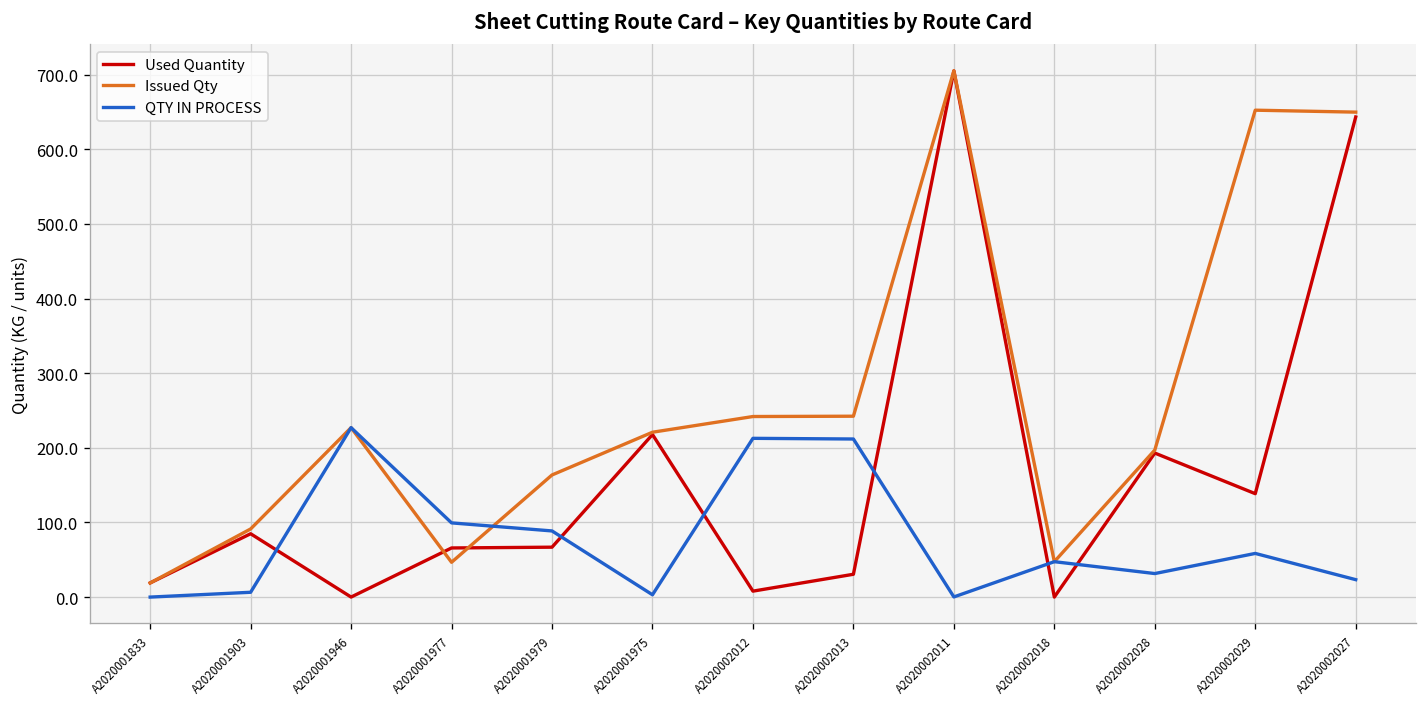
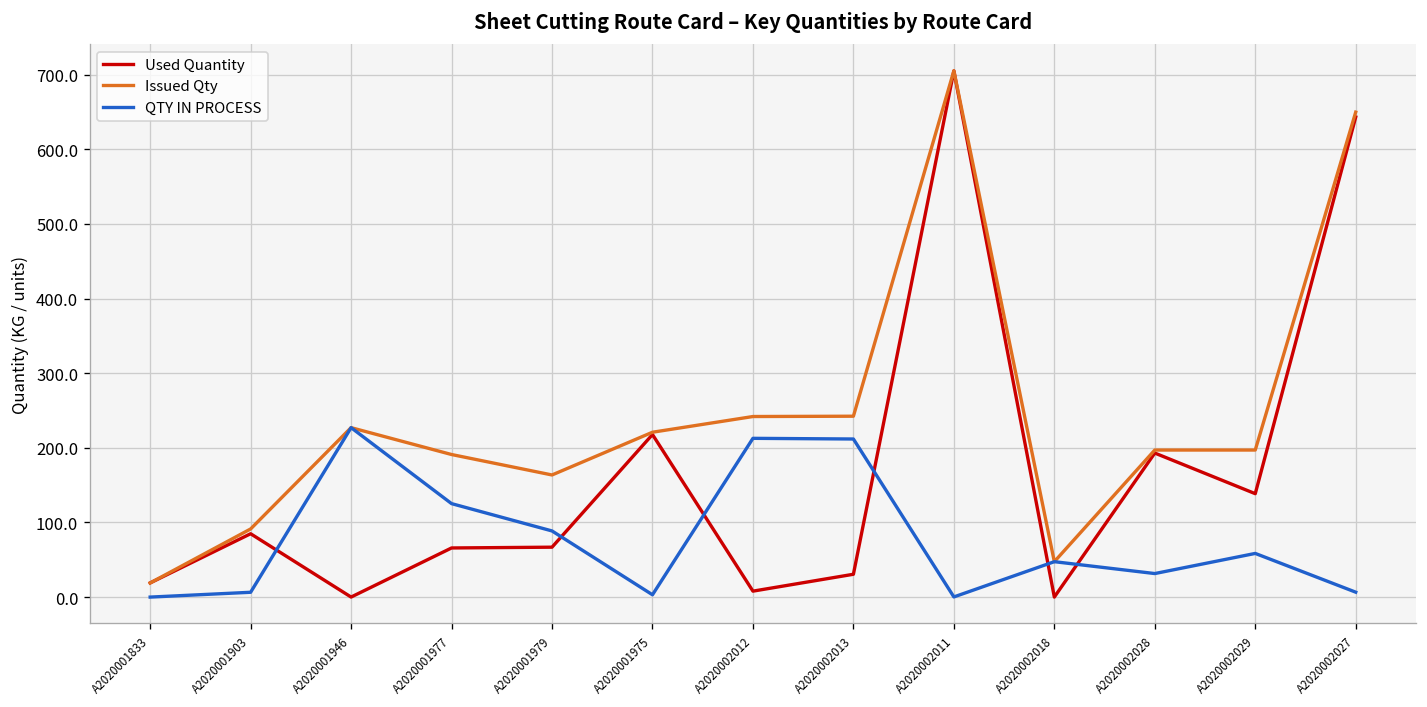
Issued Qty, A2020001977: 50 -> 190
QTY IN PROCESS, A2020001977: 100 -> 130
Issued Qty, A2020002029: 650 -> 200
QTY IN PROCESS, A2020002027: 20 -> 10
